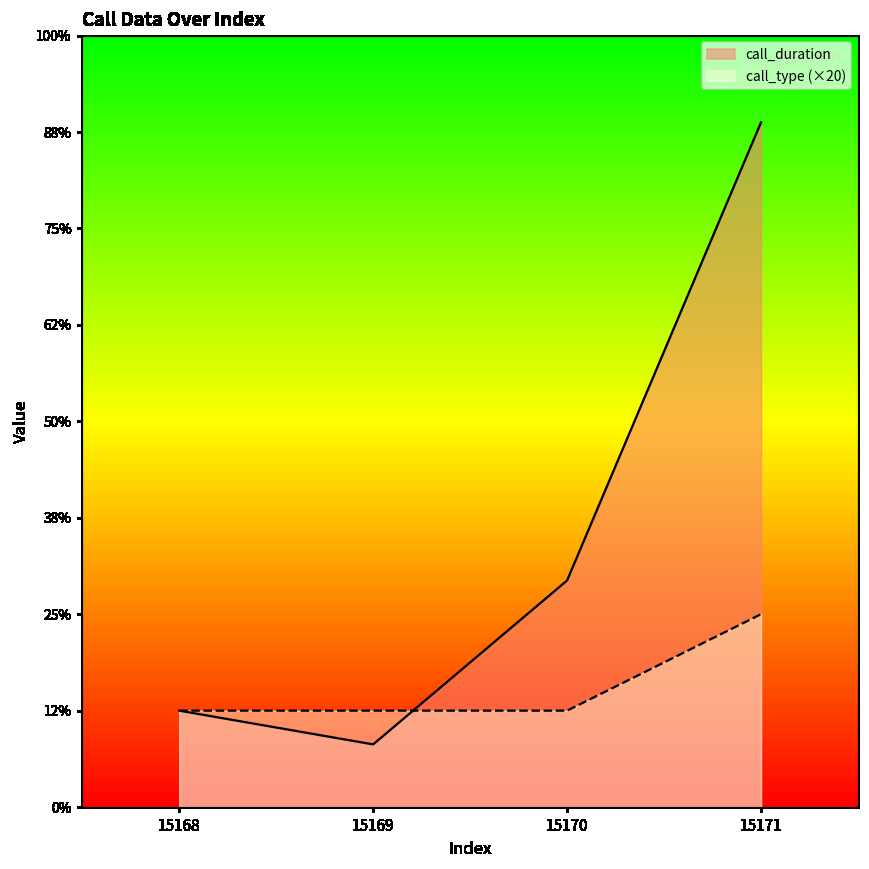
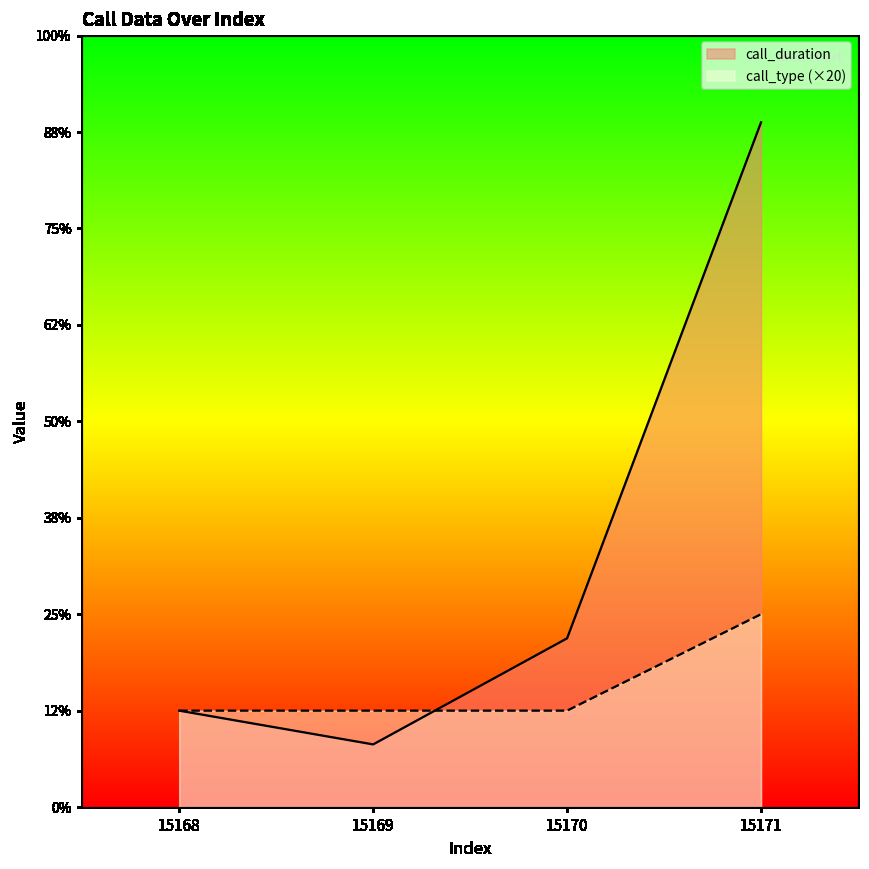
call_duration, 15170: 29% -> 22%
